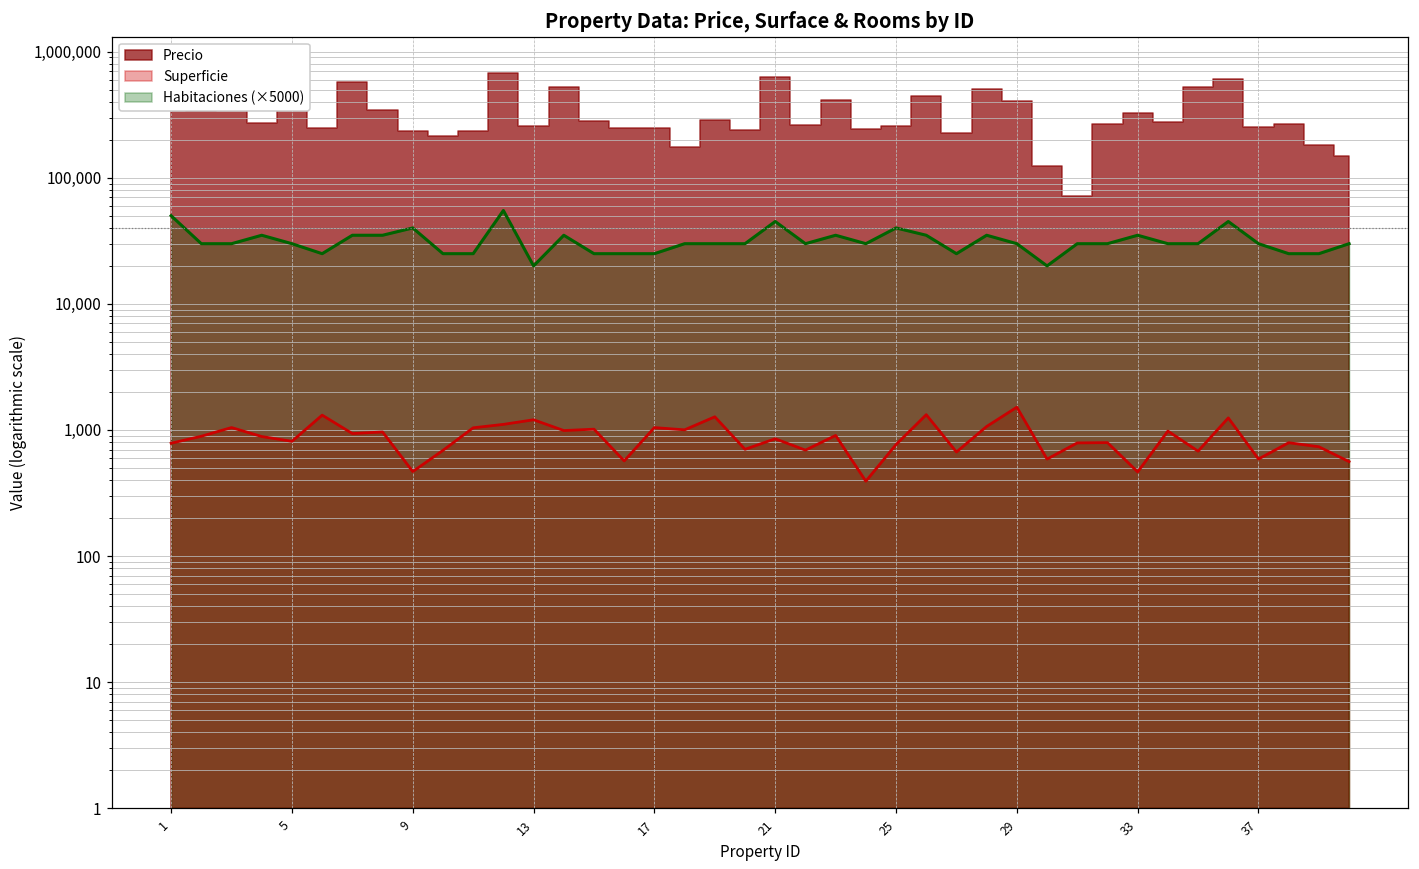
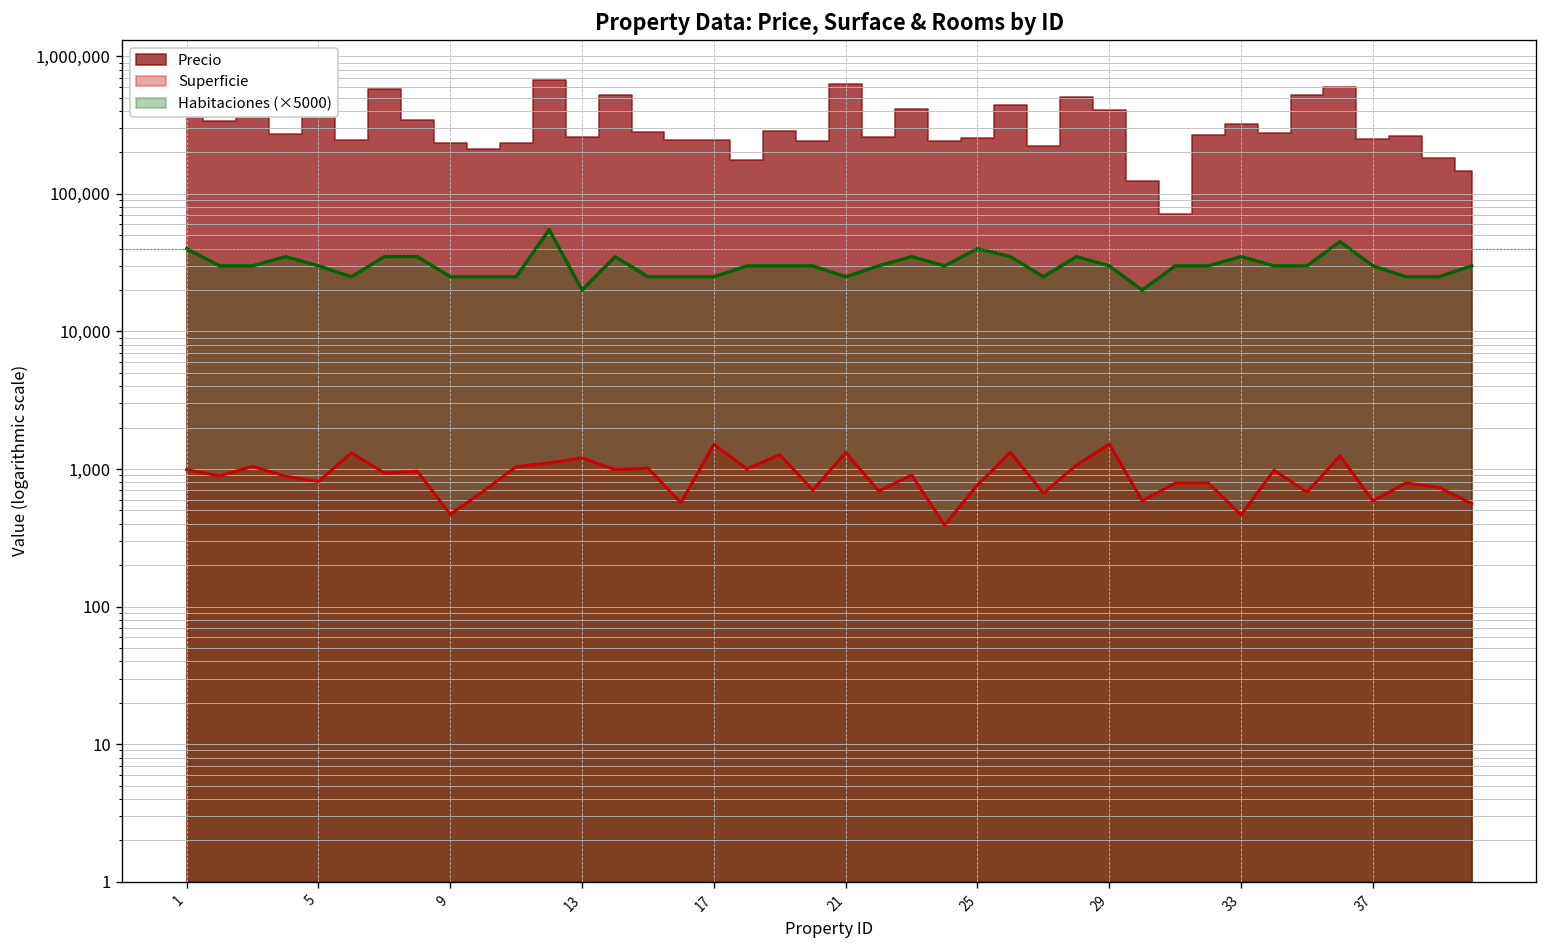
Superficie, 1: 800 -> 1,000
Habitaciones (×5000), 1: 50,000 -> 40,000
Habitaciones (×5000), 9: 40,000 -> 25,000
Superficie, 17: 1,000 -> 1,500
Superficie, 21: 900 -> 1,300
Habitaciones (×5000), 21: 45,000 -> 25,000
